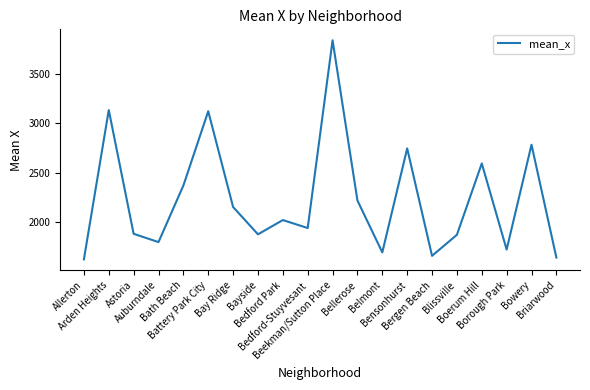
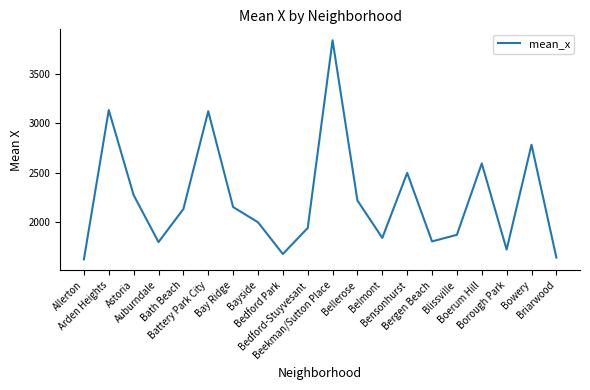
Astoria: 1900 -> 2300
Bath Beach: 2400 -> 2100
Bayside: 1900 -> 2000
Bedford Park: 2000 -> 1700
Belmont: 1700 -> 1800
Bensonhurst: 2700 -> 2500
Bergen Beach: 1700 -> 1800
